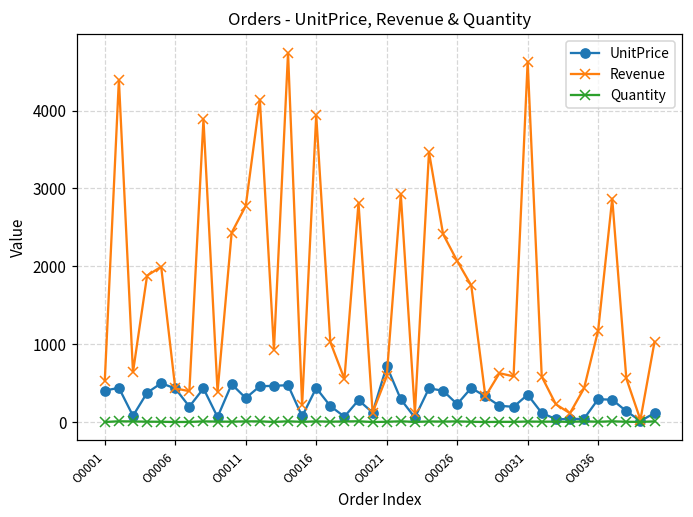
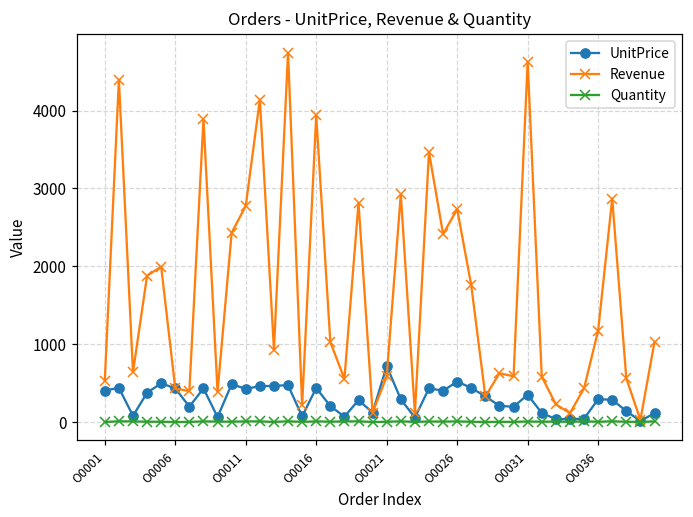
UnitPrice, O0011: 300 -> 400
UnitPrice, O0026: 200 -> 500
Revenue, O0026: 2100 -> 2700
